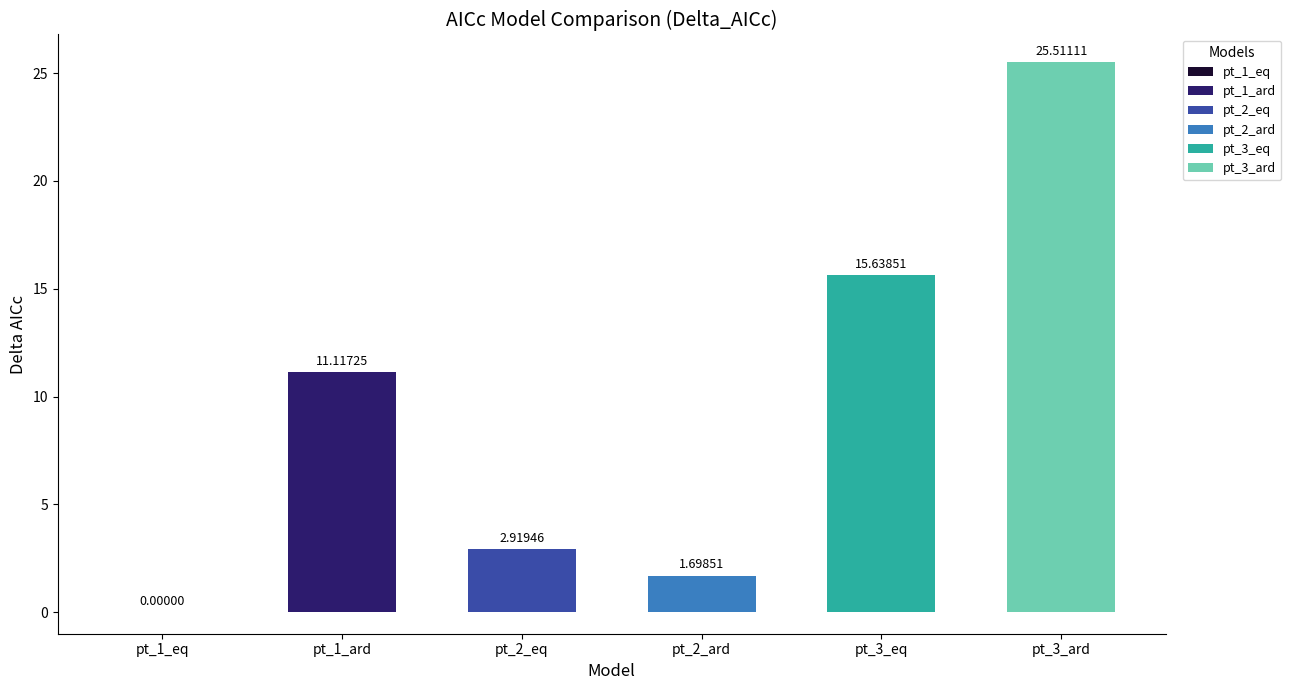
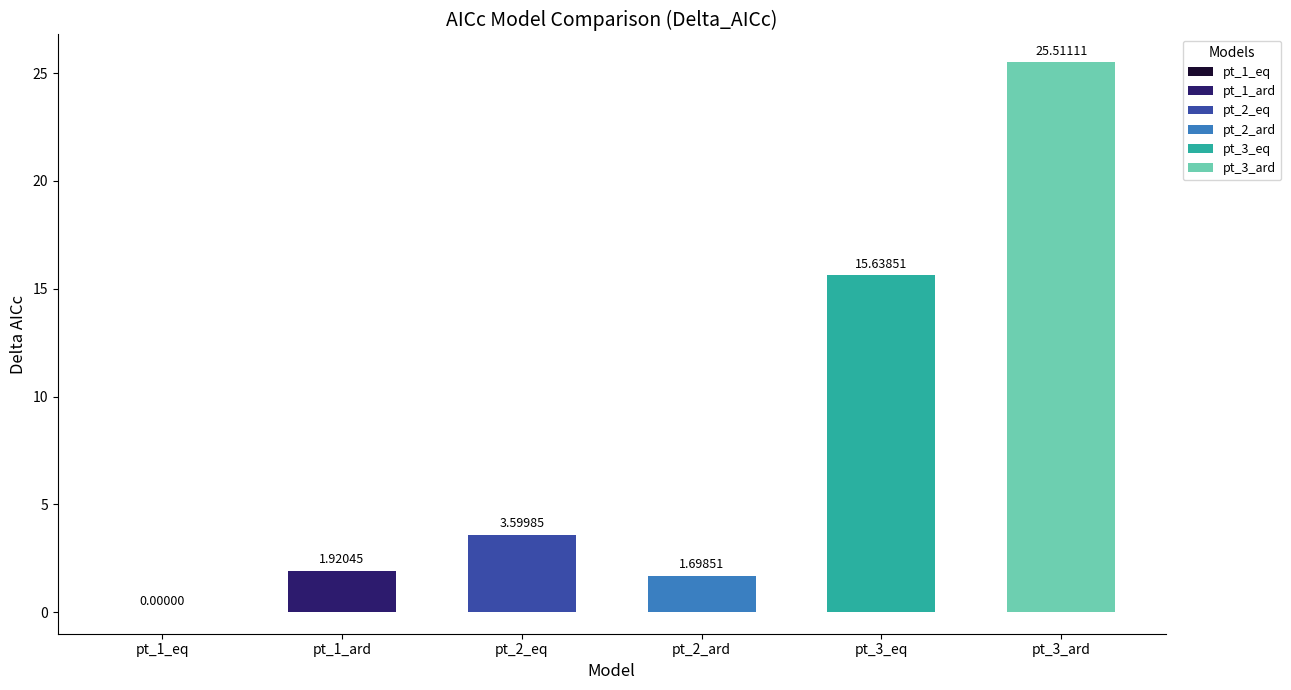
pt_1_ard: 11.11725 -> 1.92045
pt_2_eq: 2.91946 -> 3.59985
